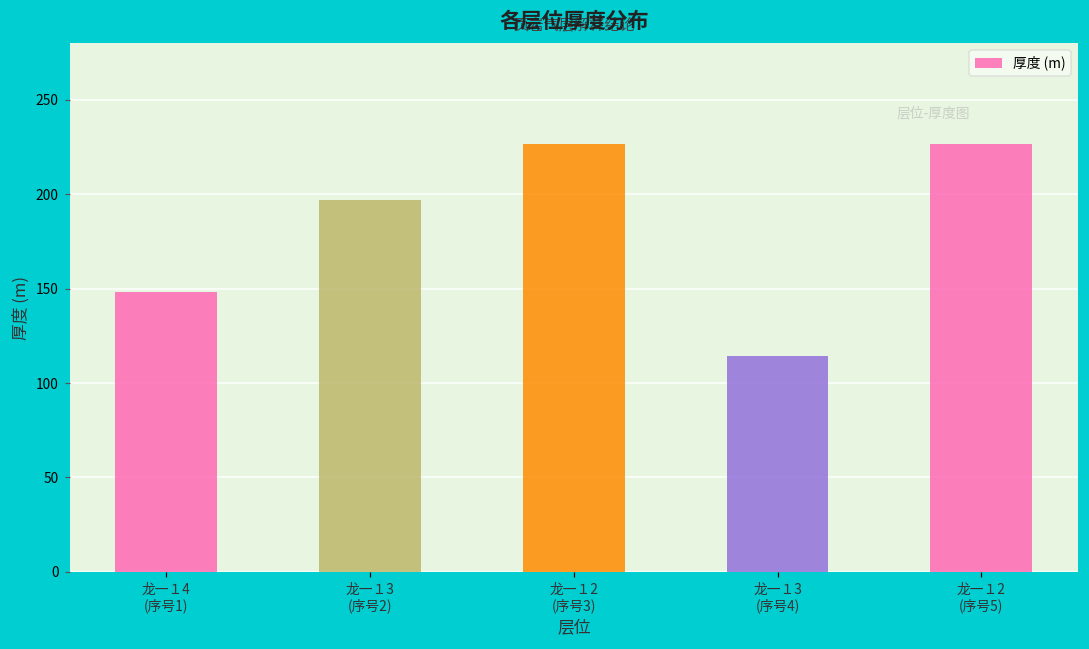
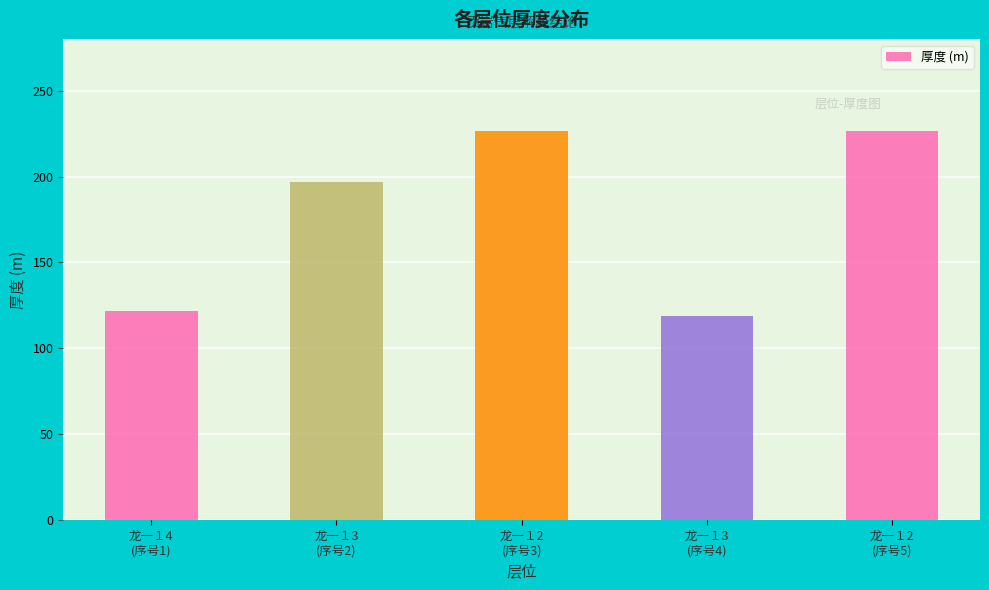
龙一１4 (序号1): 148 -> 121
龙一１3 (序号4): 114 -> 119
